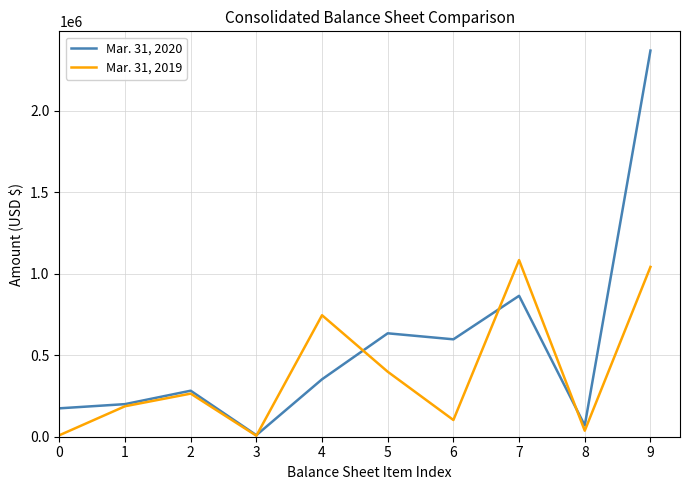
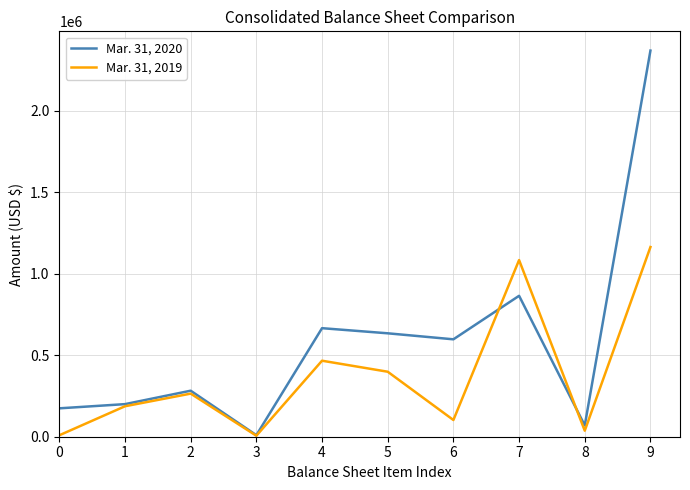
Mar. 31, 2020, 4: 350000 -> 670000
Mar. 31, 2019, 4: 750000 -> 470000
Mar. 31, 2019, 9: 1040000 -> 1160000
